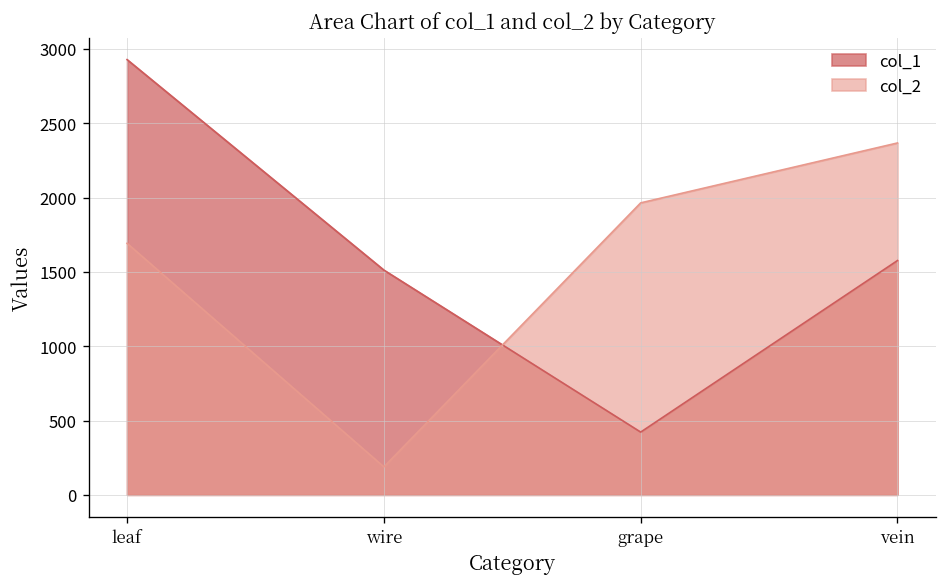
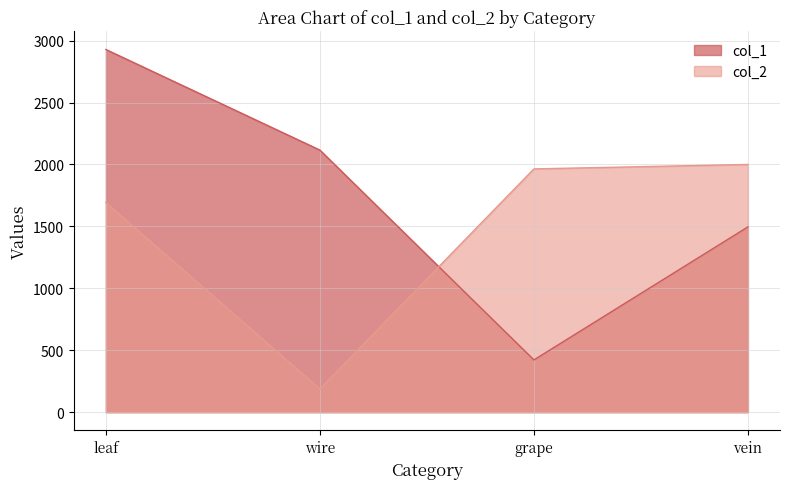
col_1, wire: 1510 -> 2120
col_1, vein: 1580 -> 1500
col_2, vein: 2370 -> 2000
